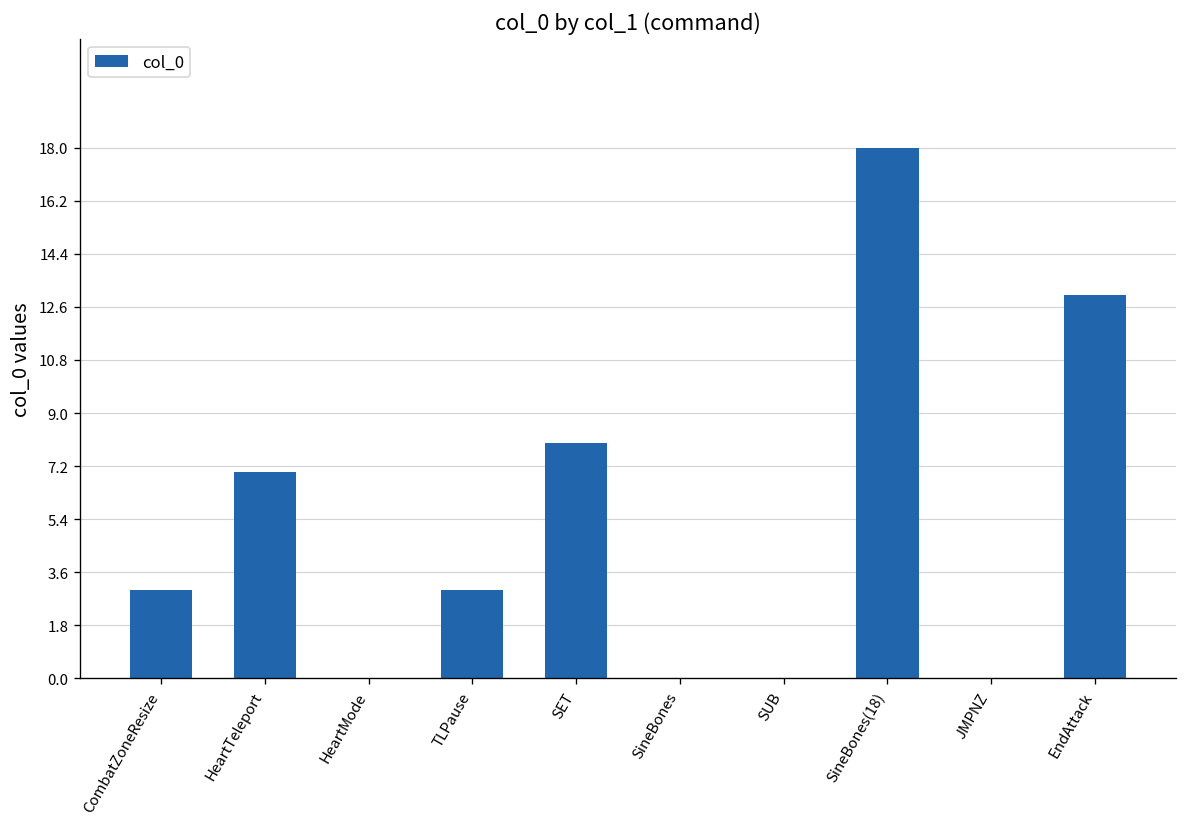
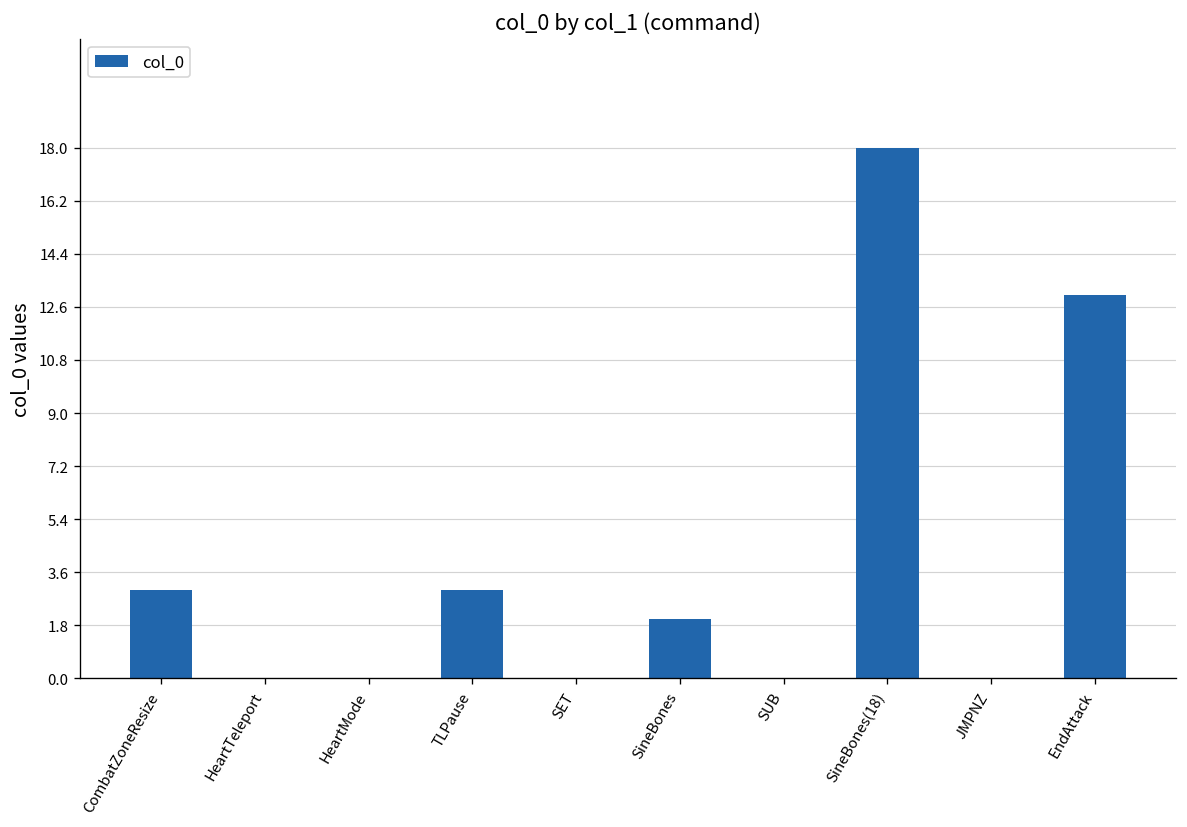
HeartTeleport: 7 -> 0
SET: 8 -> 0
SineBones: 0 -> 2
